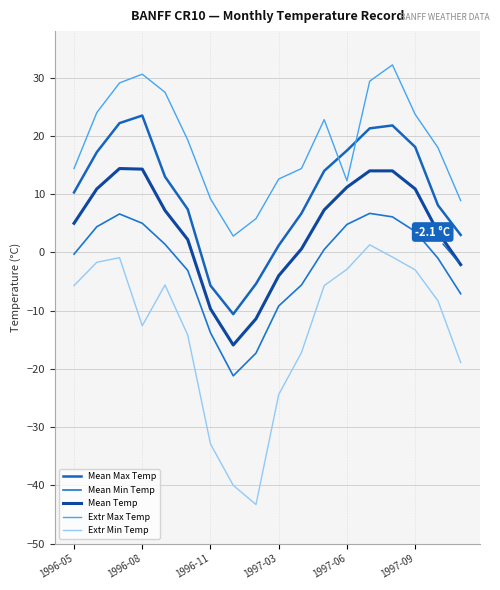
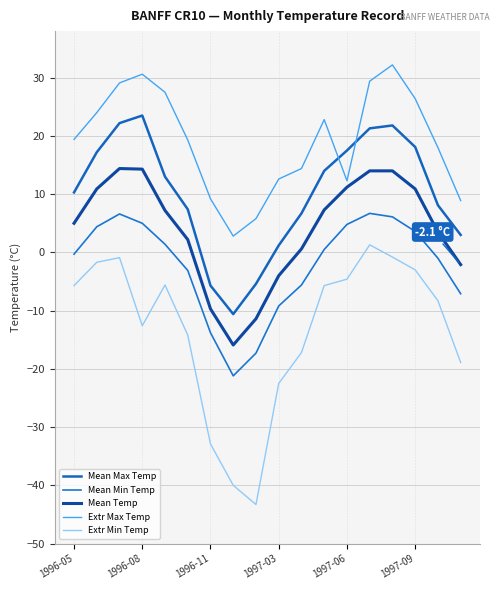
Extr Max Temp, 1996-05: 14 -> 19
Extr Min Temp, 1997-03: -24 -> -23
Extr Min Temp, 1997-06: -3 -> -5
Extr Max Temp, 1997-09: 24 -> 26
